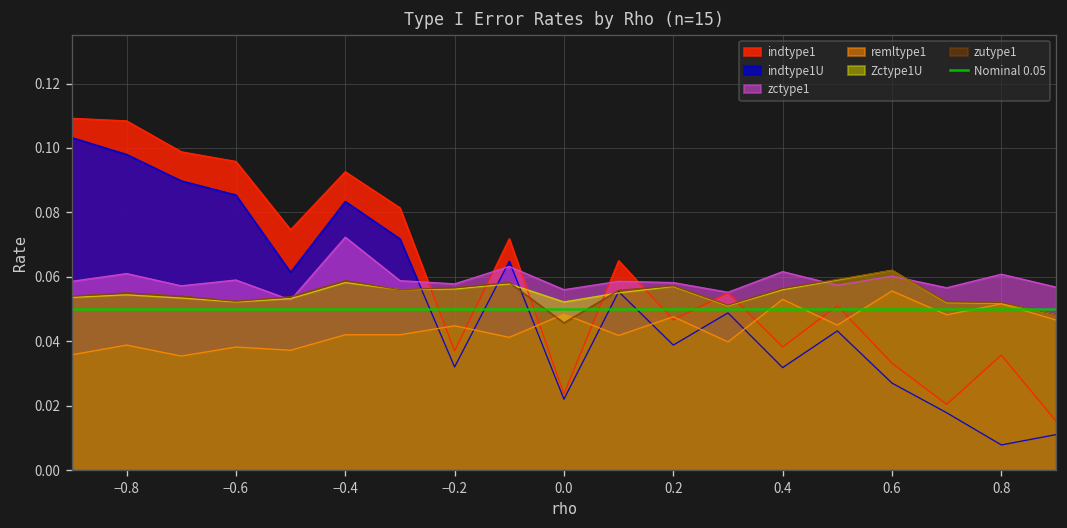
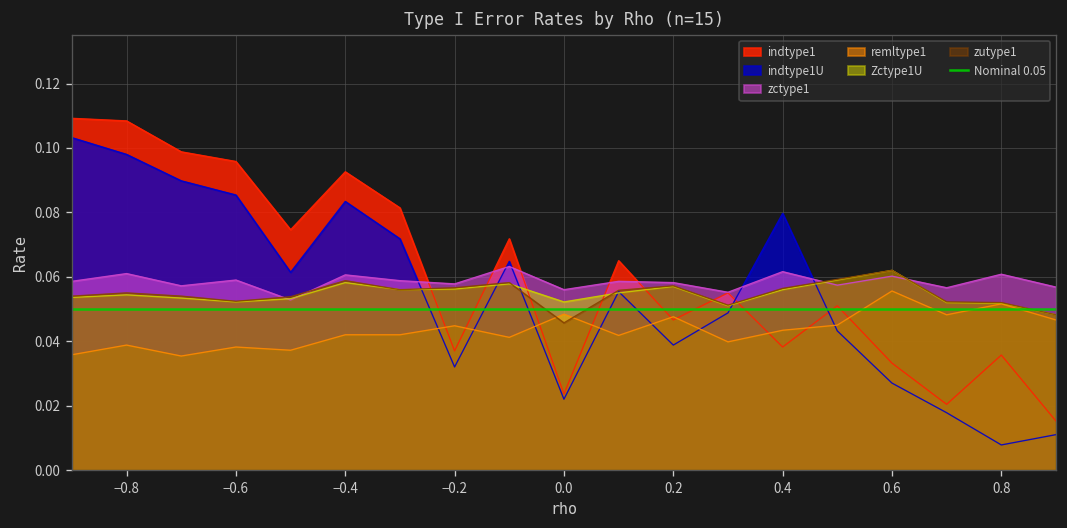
zctype1, −0.4: 0.072 -> 0.061
indtype1U, 0.4: 0.032 -> 0.080
remltype1, 0.4: 0.053 -> 0.043
